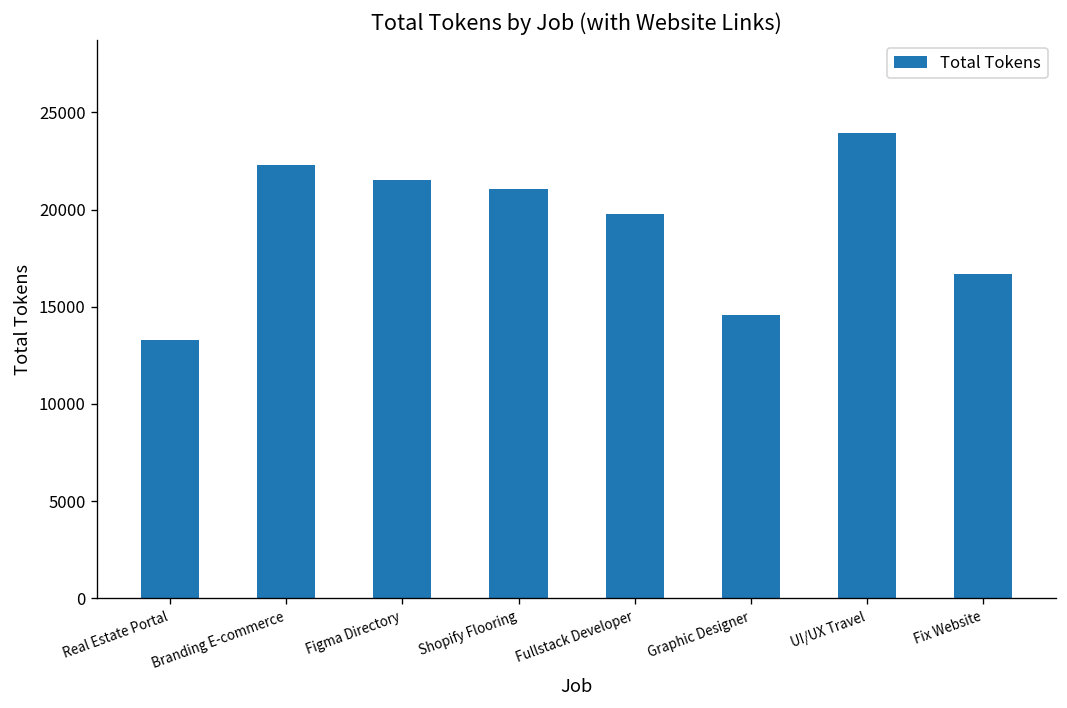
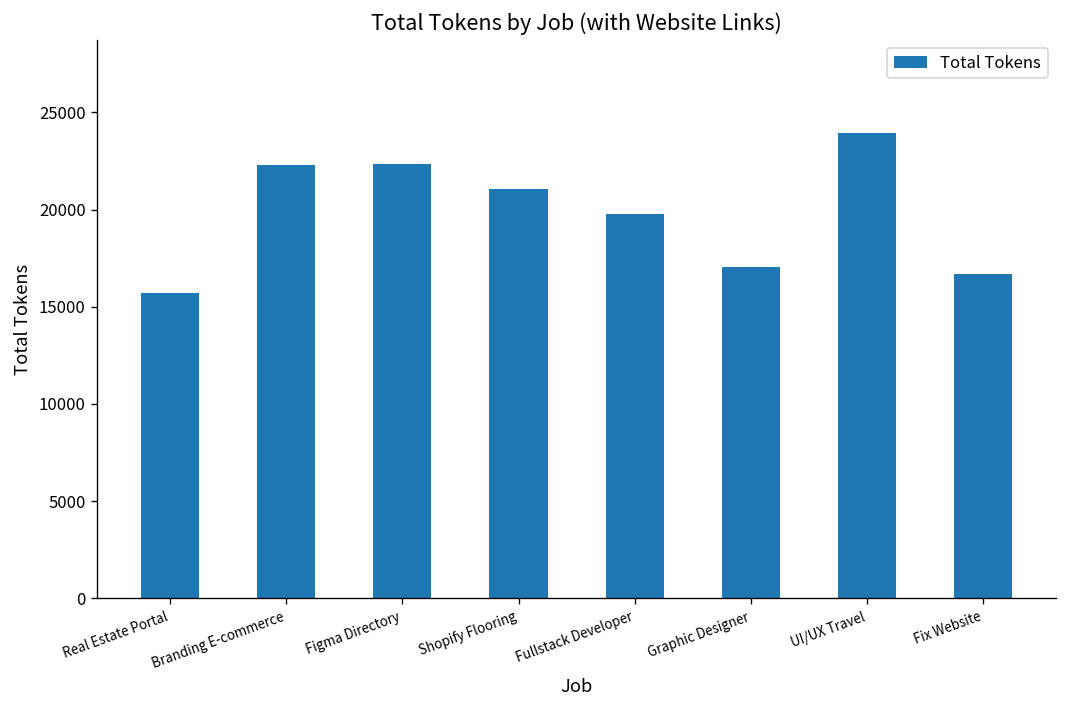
Real Estate Portal: 13300 -> 15700
Figma Directory: 21500 -> 22300
Graphic Designer: 14600 -> 17000
